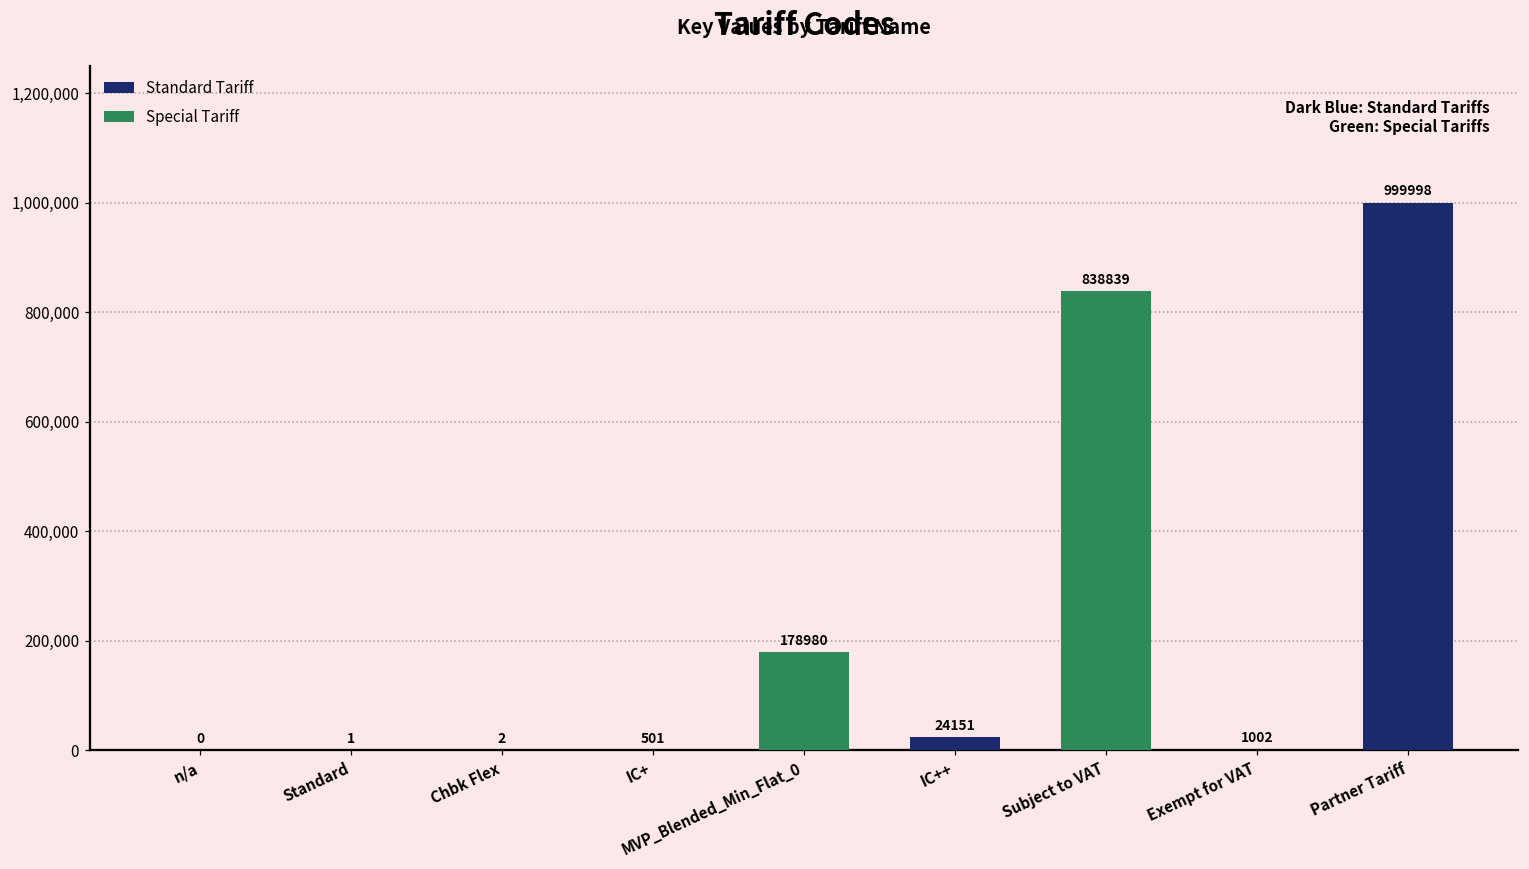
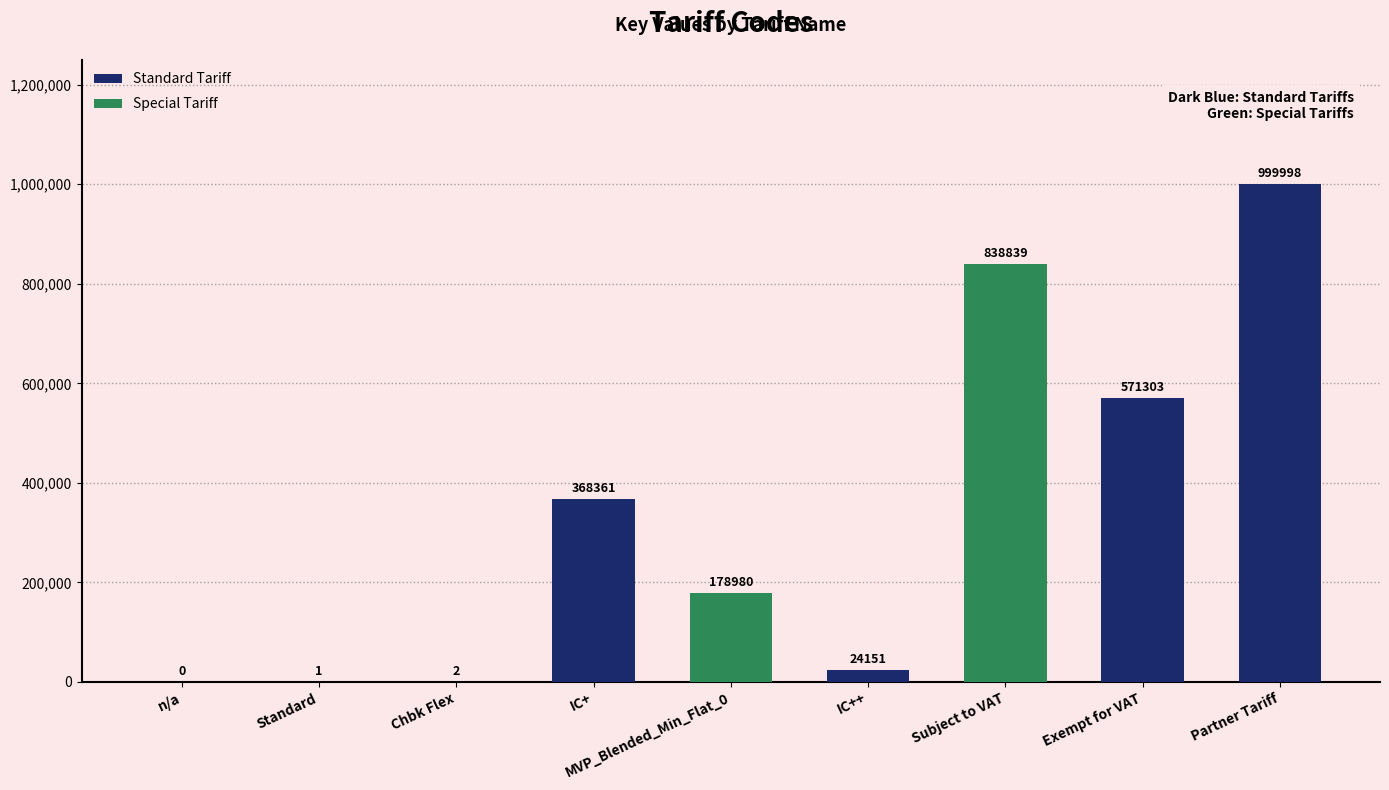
IC+: 501 -> 368361
Exempt for VAT: 1002 -> 571303
